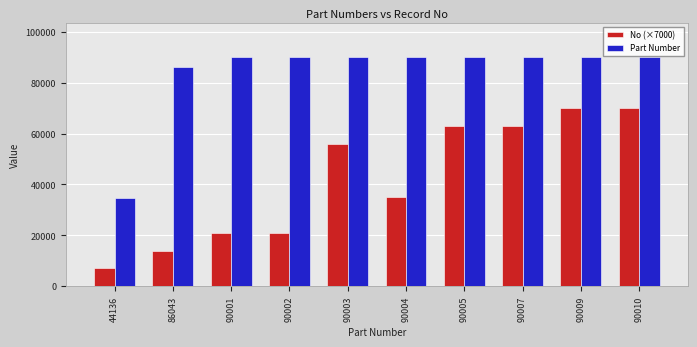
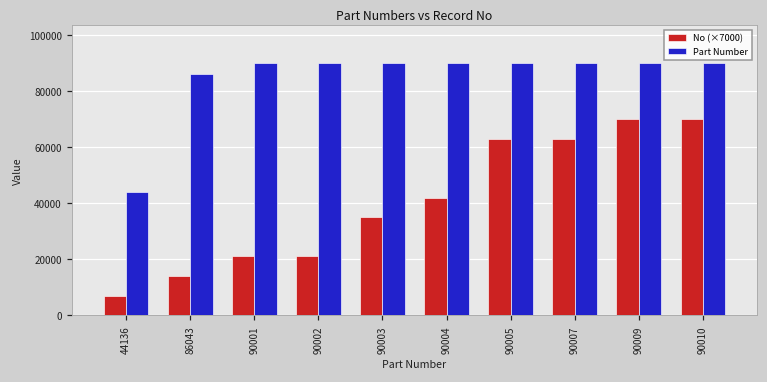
Part Number, 44136: 35000 -> 44000
No (×7000), 90003: 56000 -> 35000
No (×7000), 90004: 35000 -> 42000
